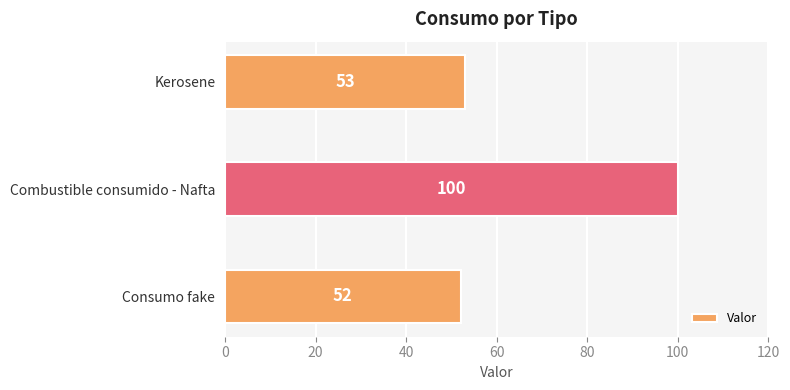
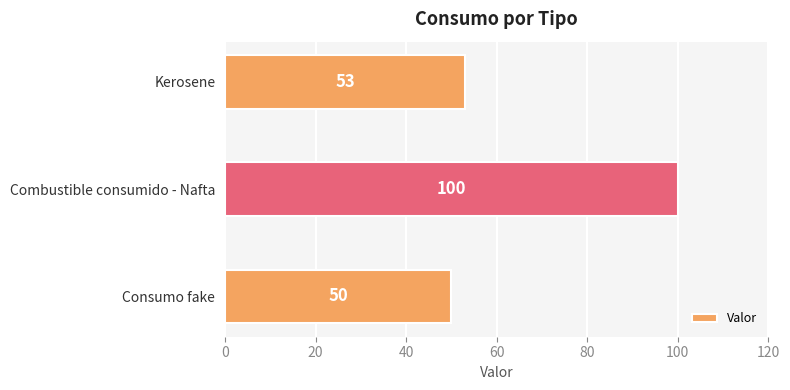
Consumo fake: 52 -> 50
